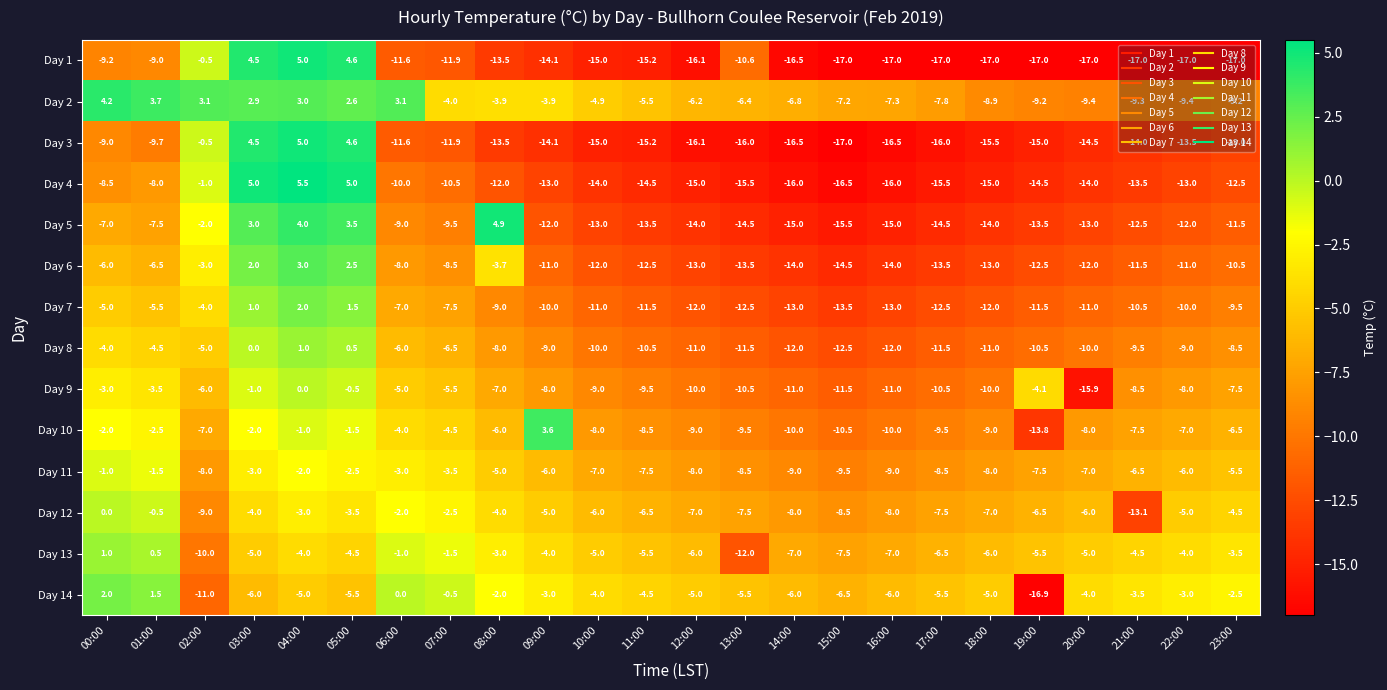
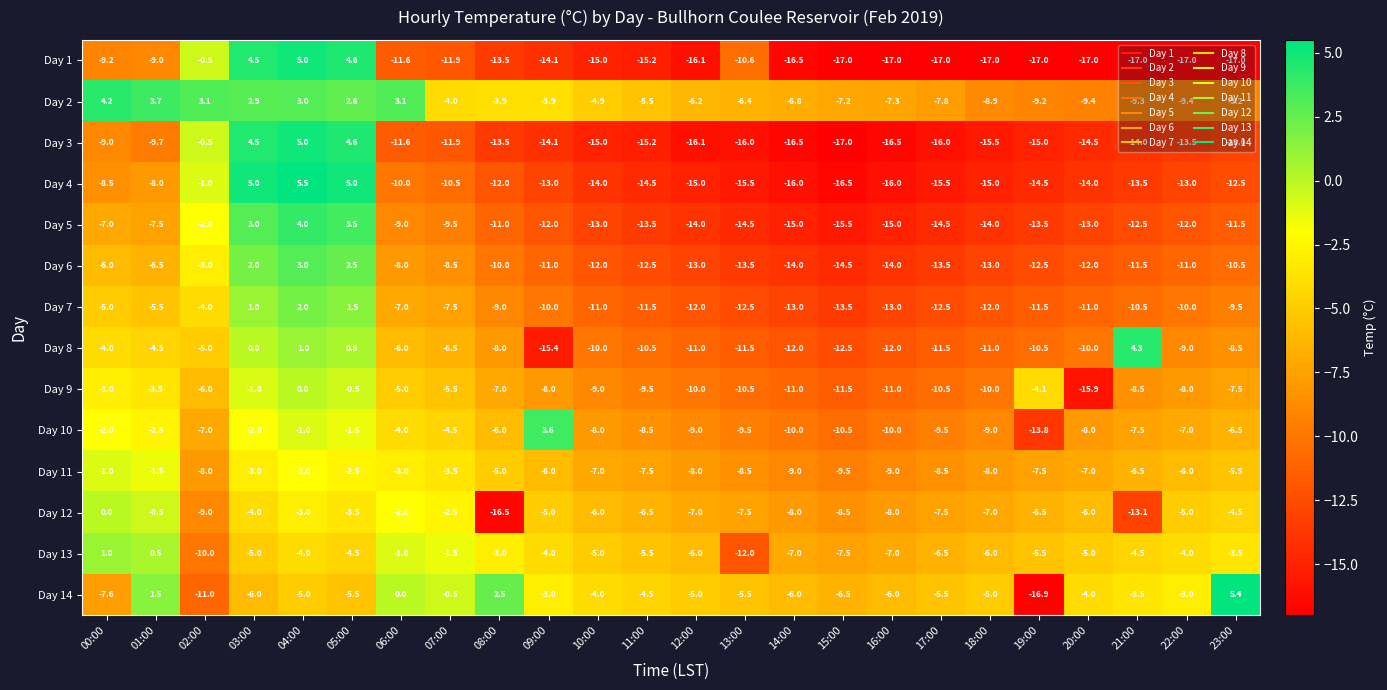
Day 5, 08:00: 4.9 -> -11.0
Day 6, 08:00: -3.7 -> -10.0
Day 8, 09:00: -9.0 -> -15.4
Day 8, 21:00: -9.5 -> 4.3
Day 12, 08:00: -4.0 -> -16.5
Day 14, 00:00: 2.0 -> -7.6
Day 14, 08:00: -2.0 -> 2.5
Day 14, 23:00: -2.5 -> 5.4
